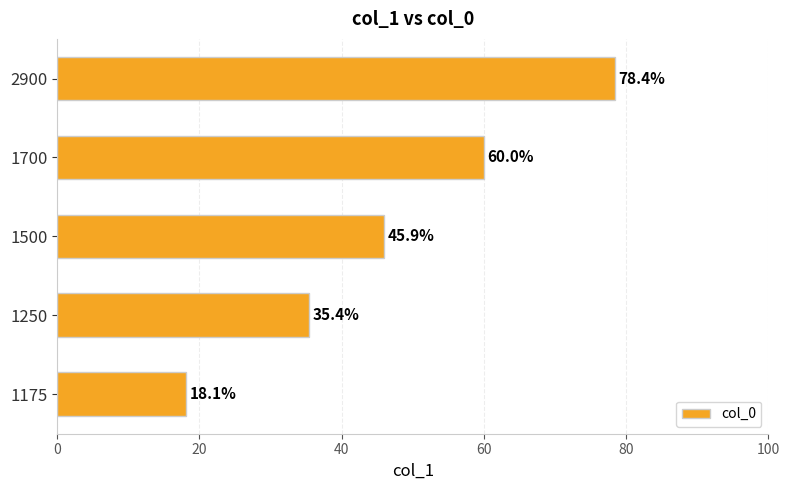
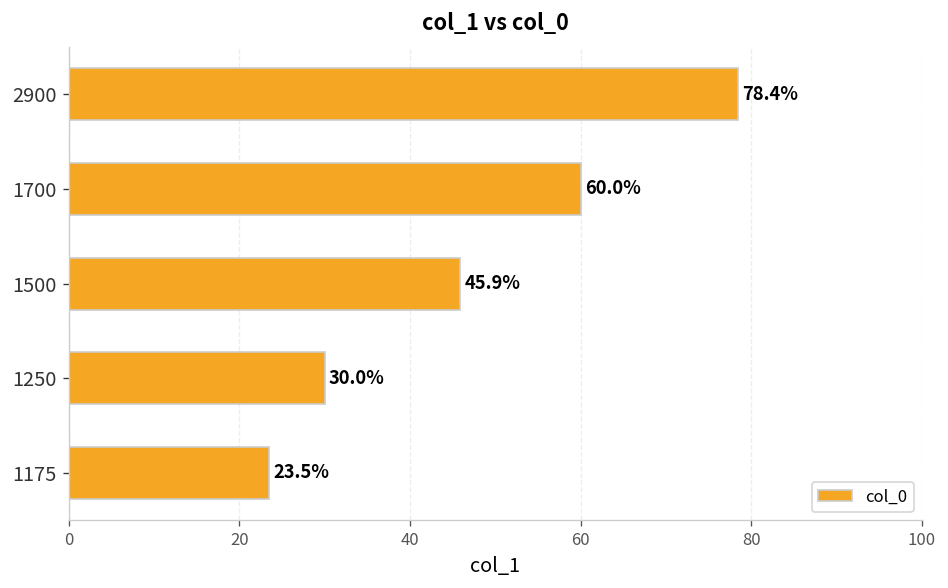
1250: 35.4% -> 30.0%
1175: 18.1% -> 23.5%
